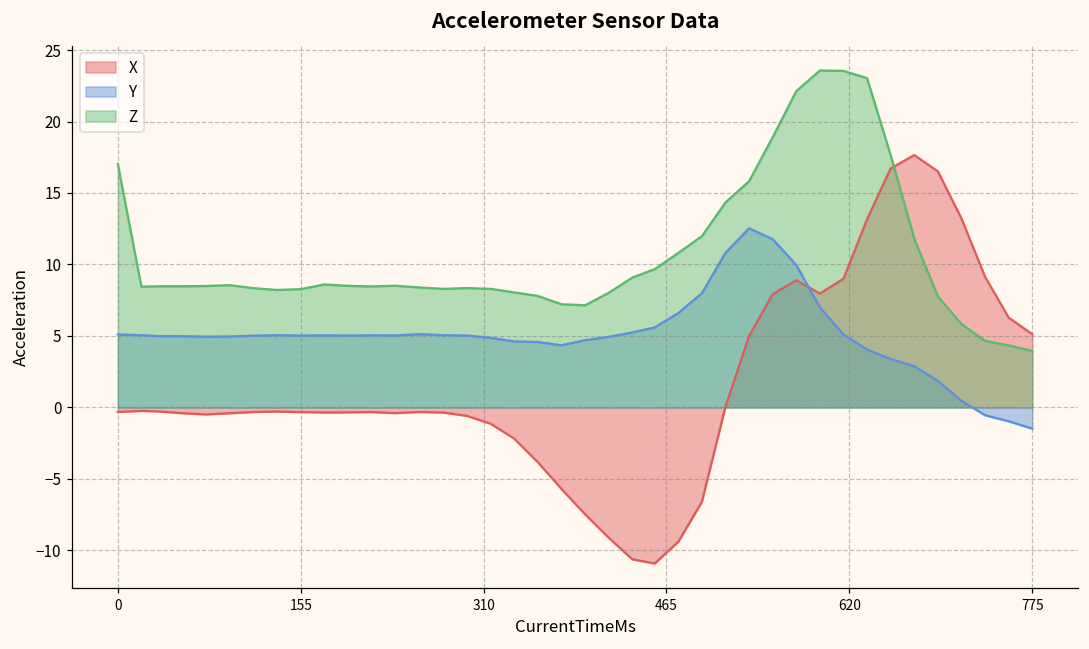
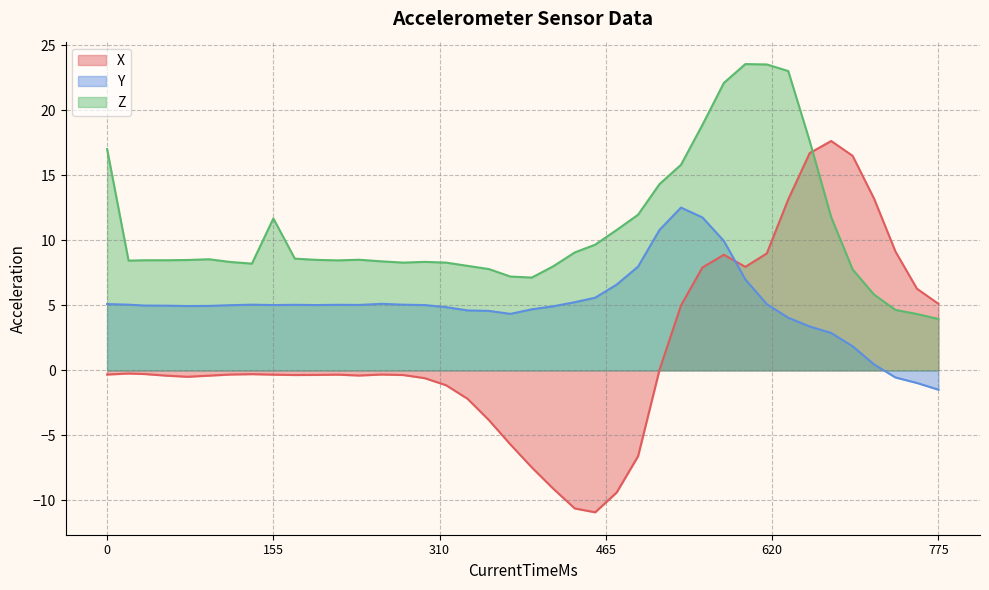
Z, 155: 8.3 -> 11.7
